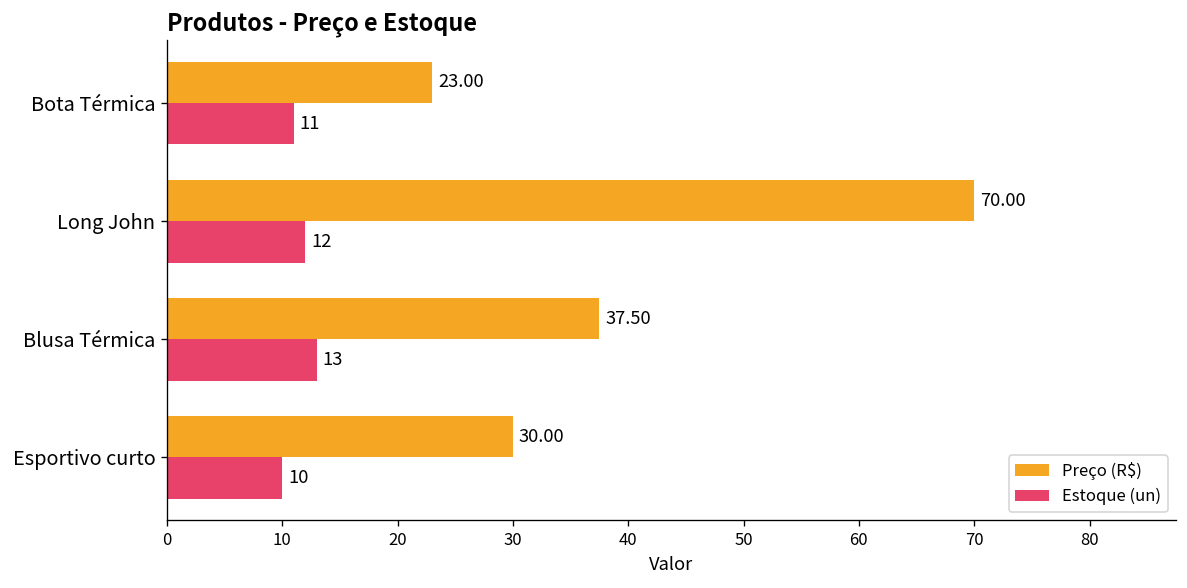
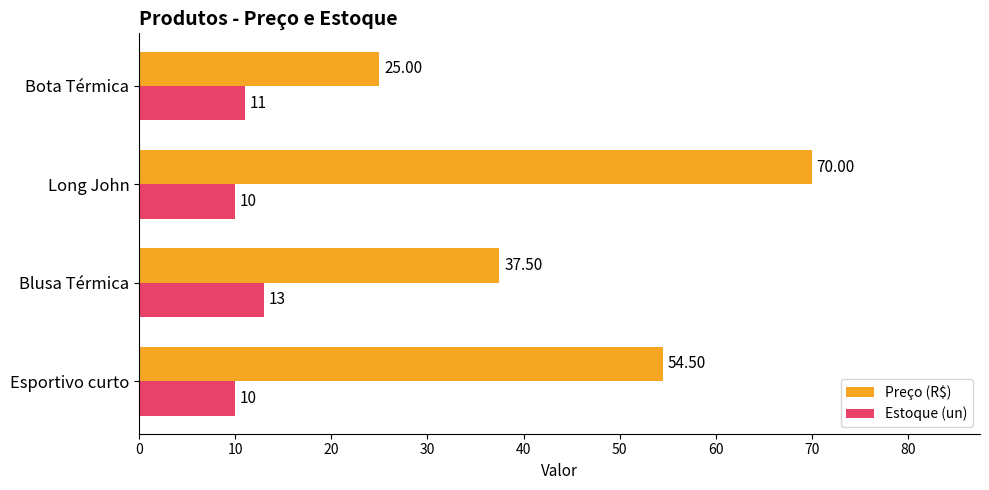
Preço (R$), Bota Térmica: 23.00 -> 25.00
Estoque (un), Long John: 12 -> 10
Preço (R$), Esportivo curto: 30.00 -> 54.50
